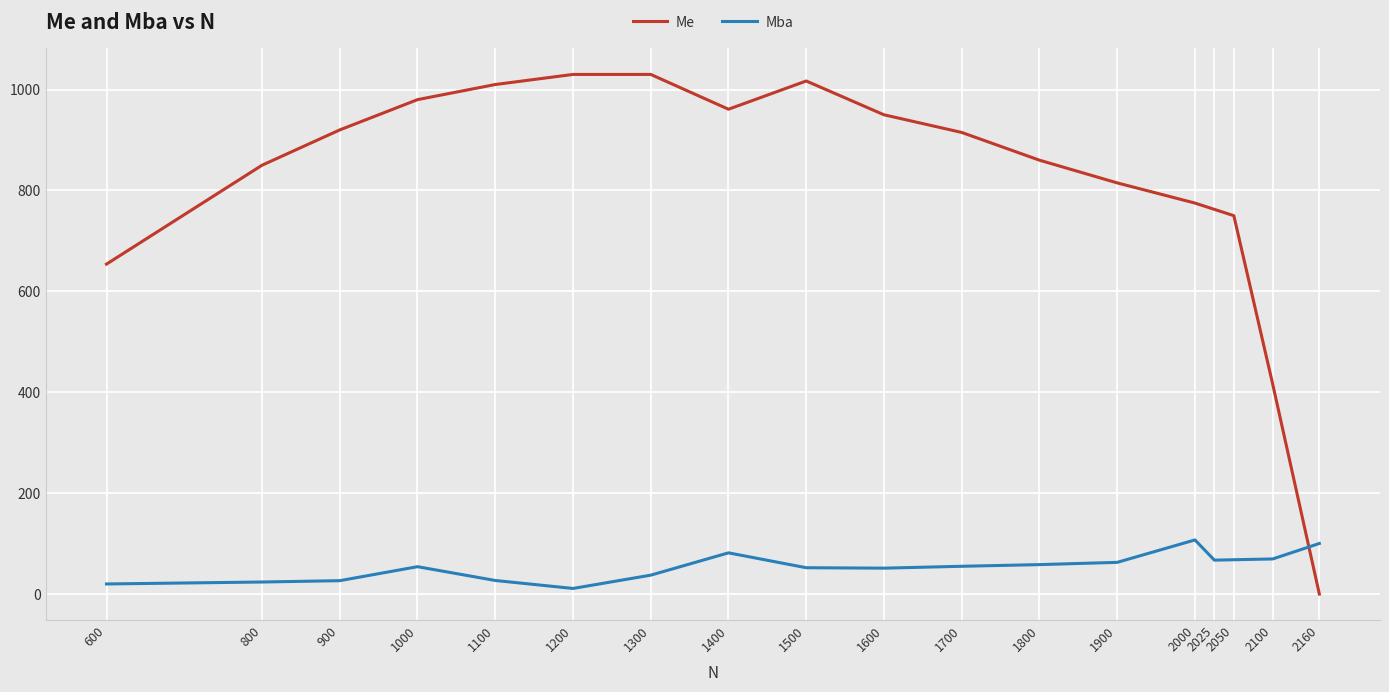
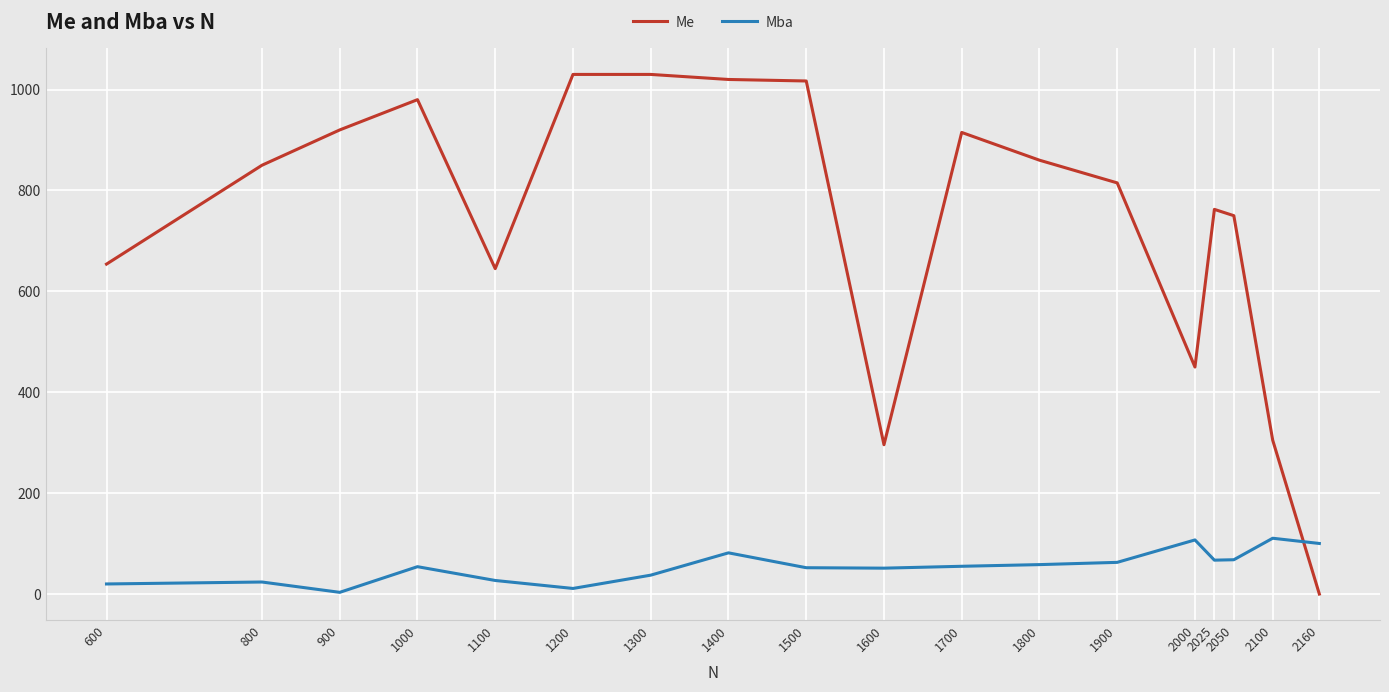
Mba, 900: 30 -> 0
Me, 1100: 1010 -> 650
Me, 1400: 960 -> 1020
Me, 1600: 950 -> 300
Me, 2000: 780 -> 450
Me, 2100: 420 -> 310
Mba, 2100: 70 -> 110
